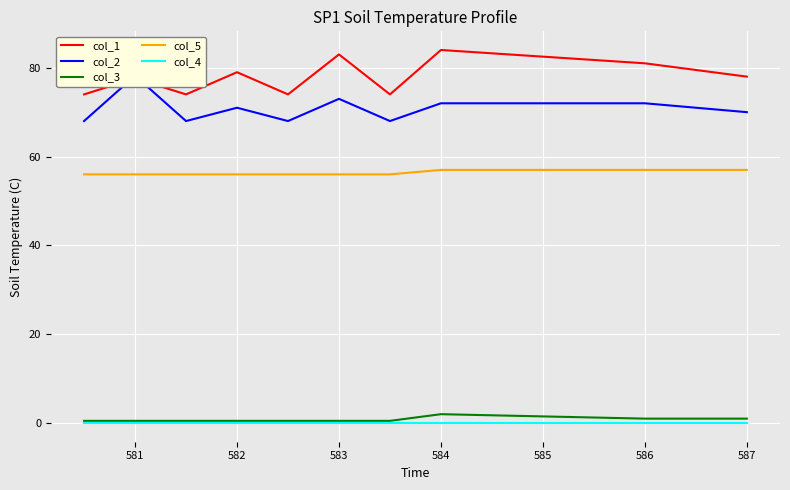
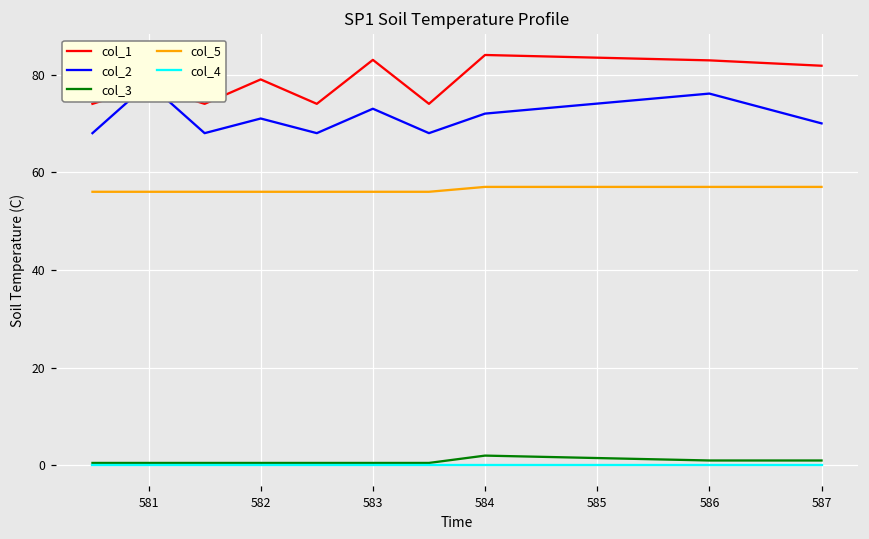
col_1, 586: 81 -> 83
col_2, 586: 72 -> 76
col_1, 587: 78 -> 82
